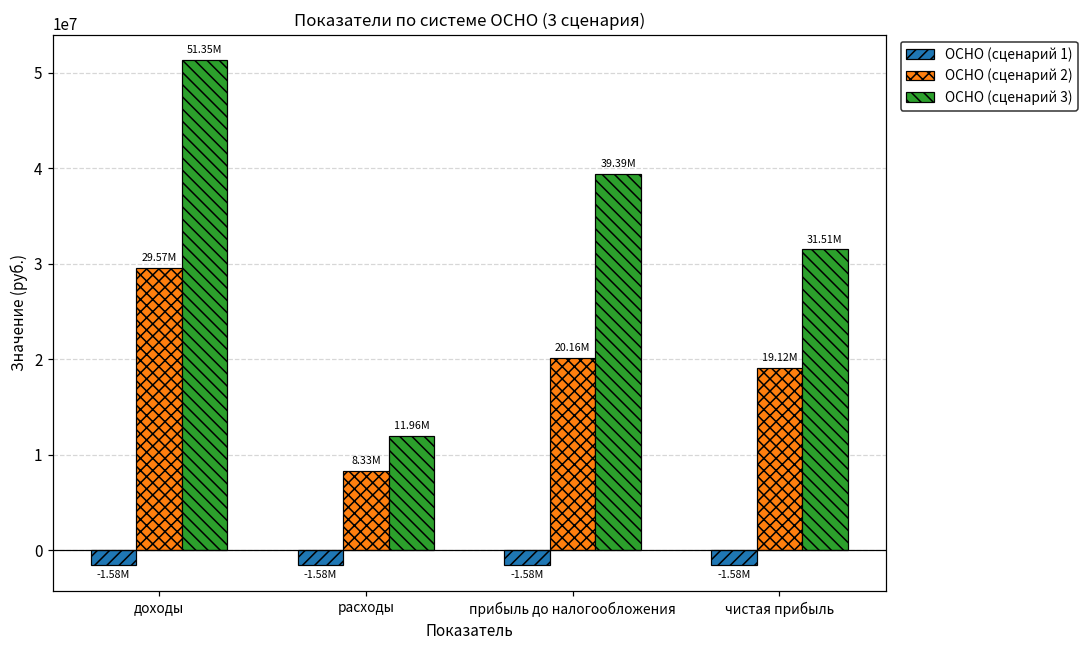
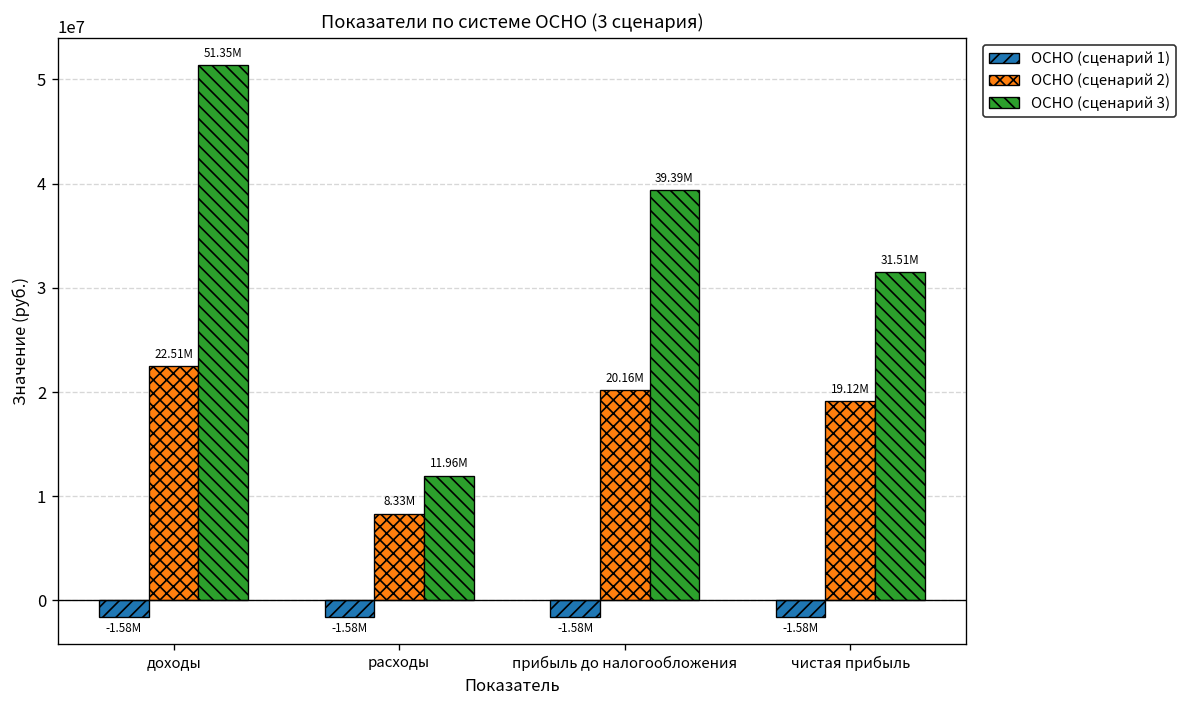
ОСНО (сценарий 2), доходы: 29.57M -> 22.51M
